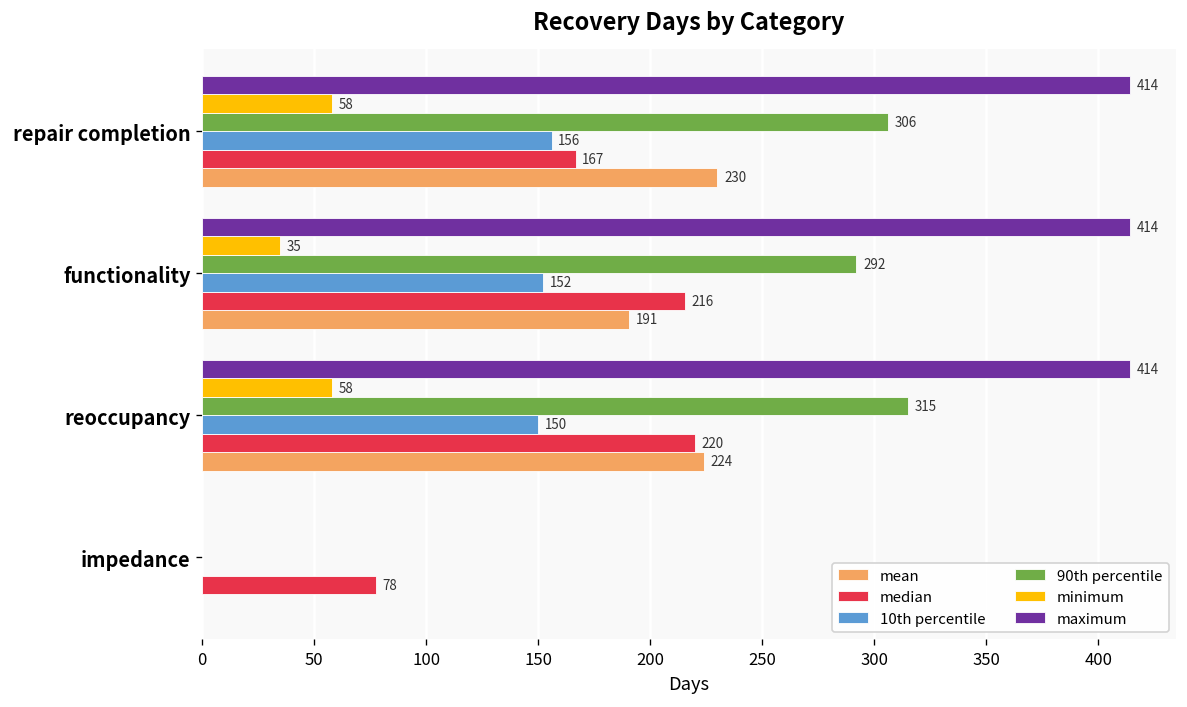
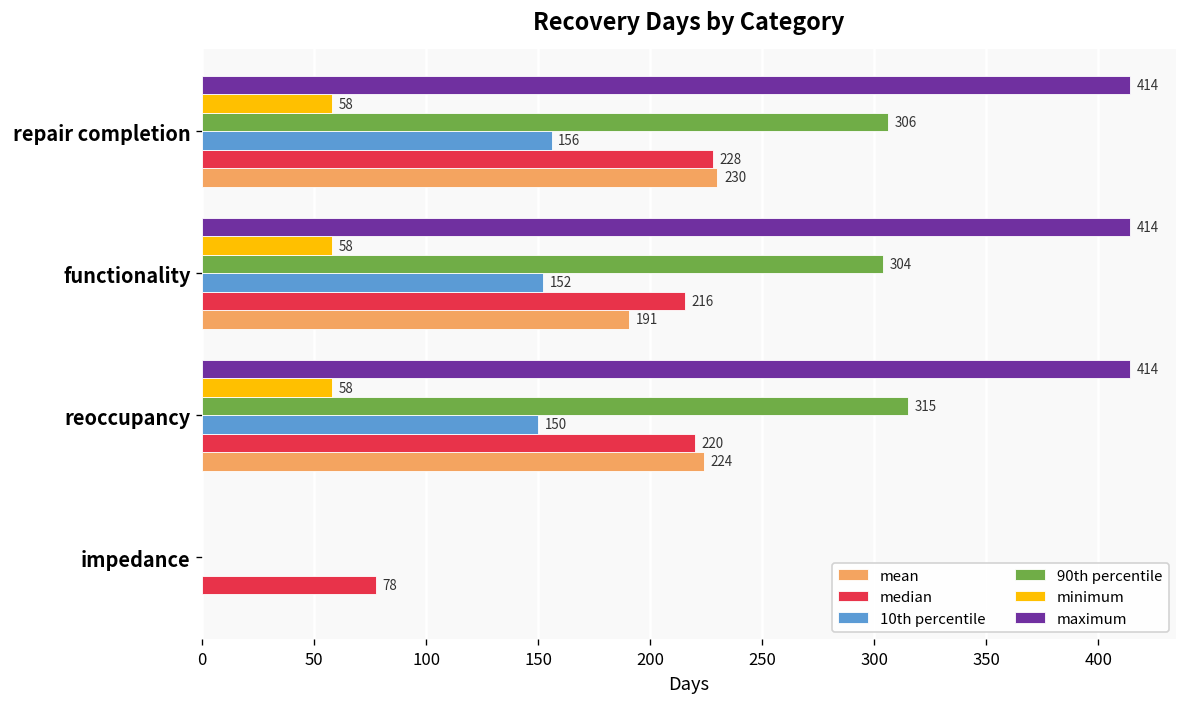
median, repair completion: 167 -> 228
minimum, functionality: 35 -> 58
90th percentile, functionality: 292 -> 304
